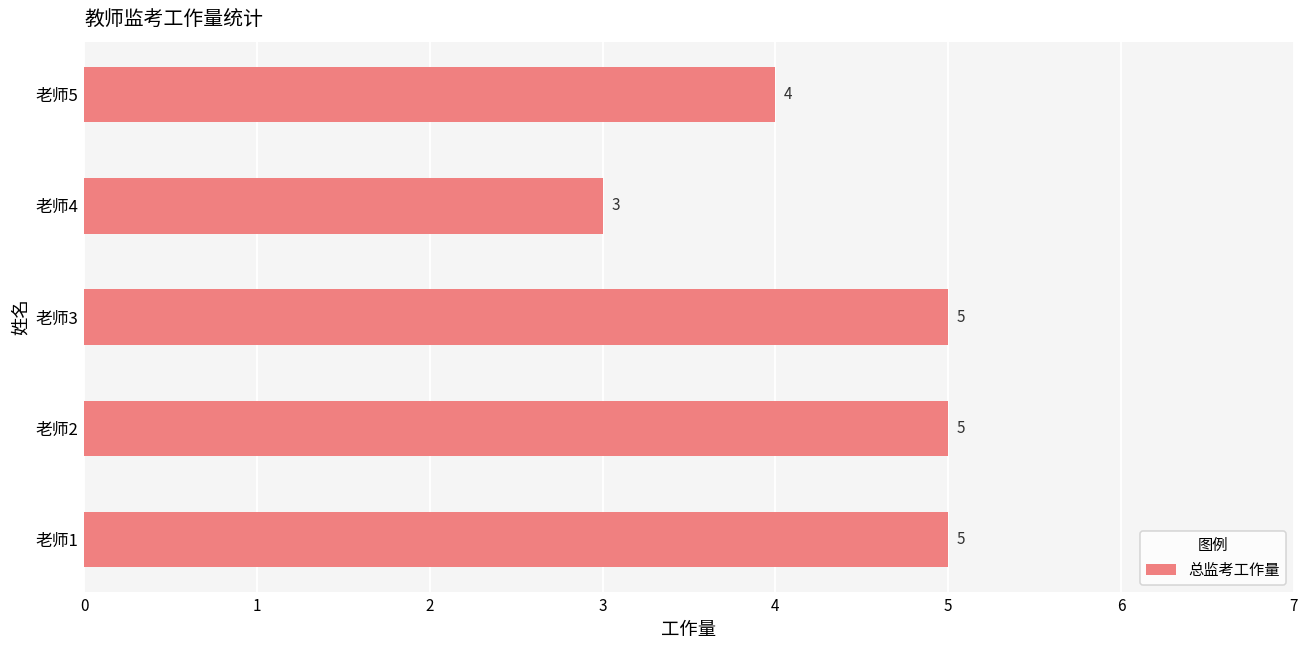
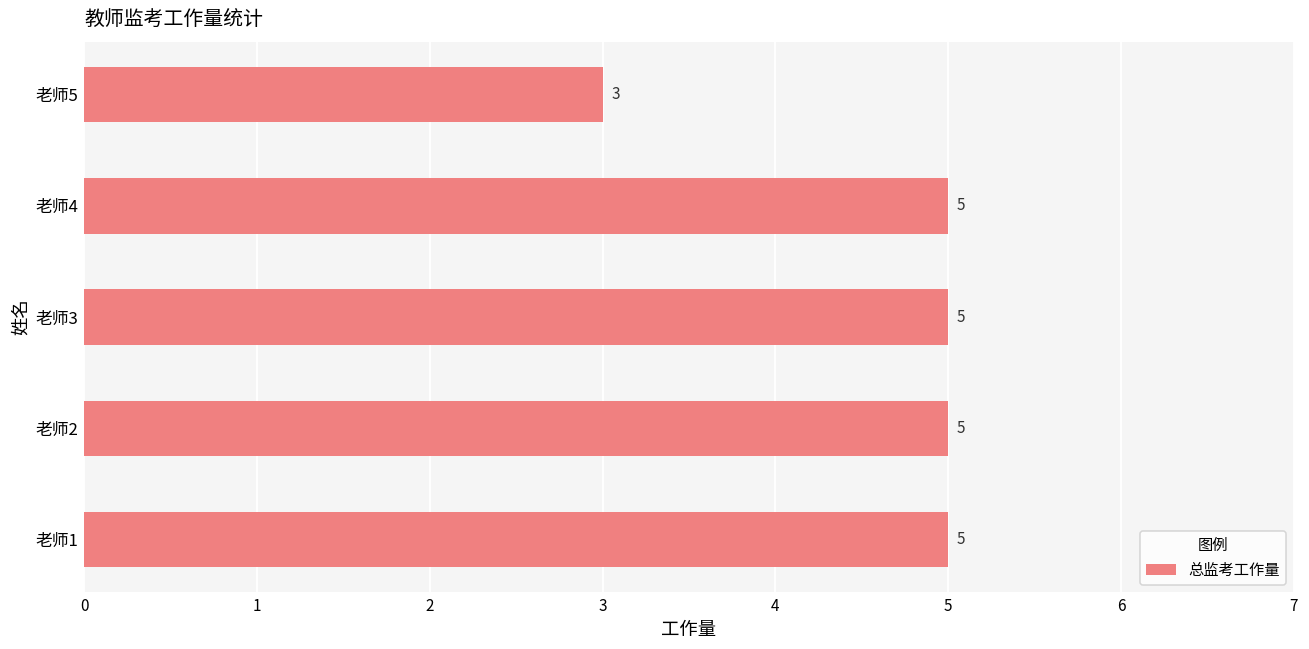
老师5: 4 -> 3
老师4: 3 -> 5
